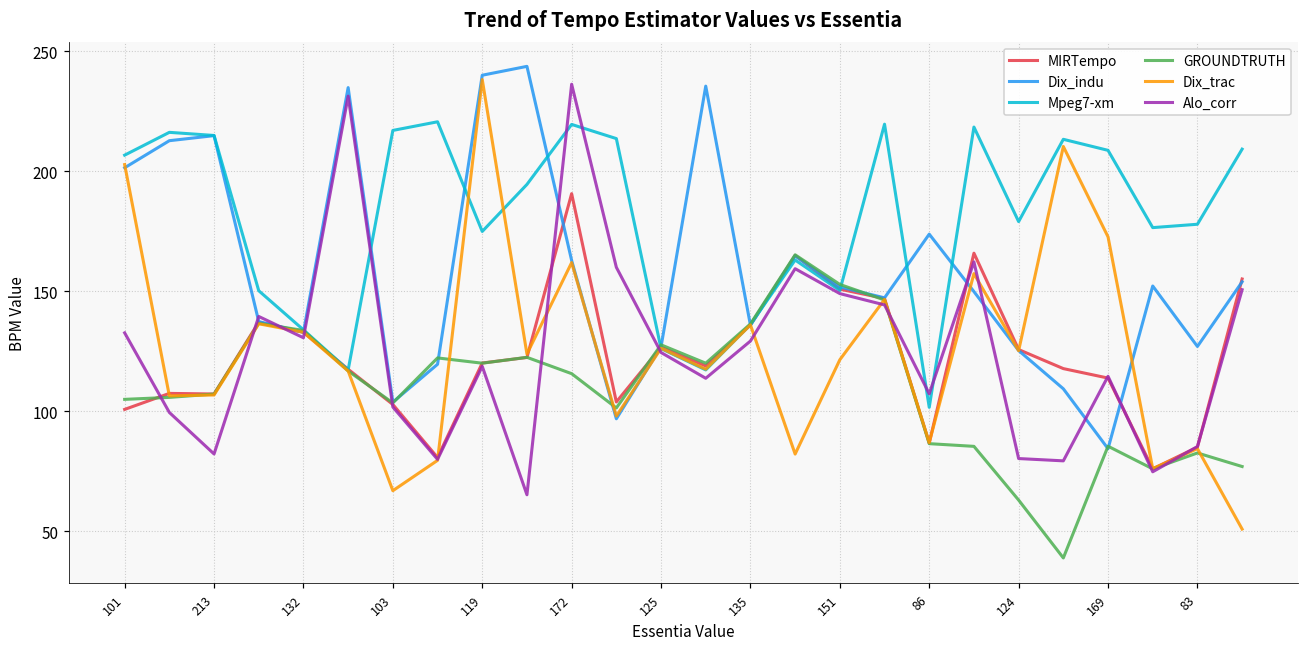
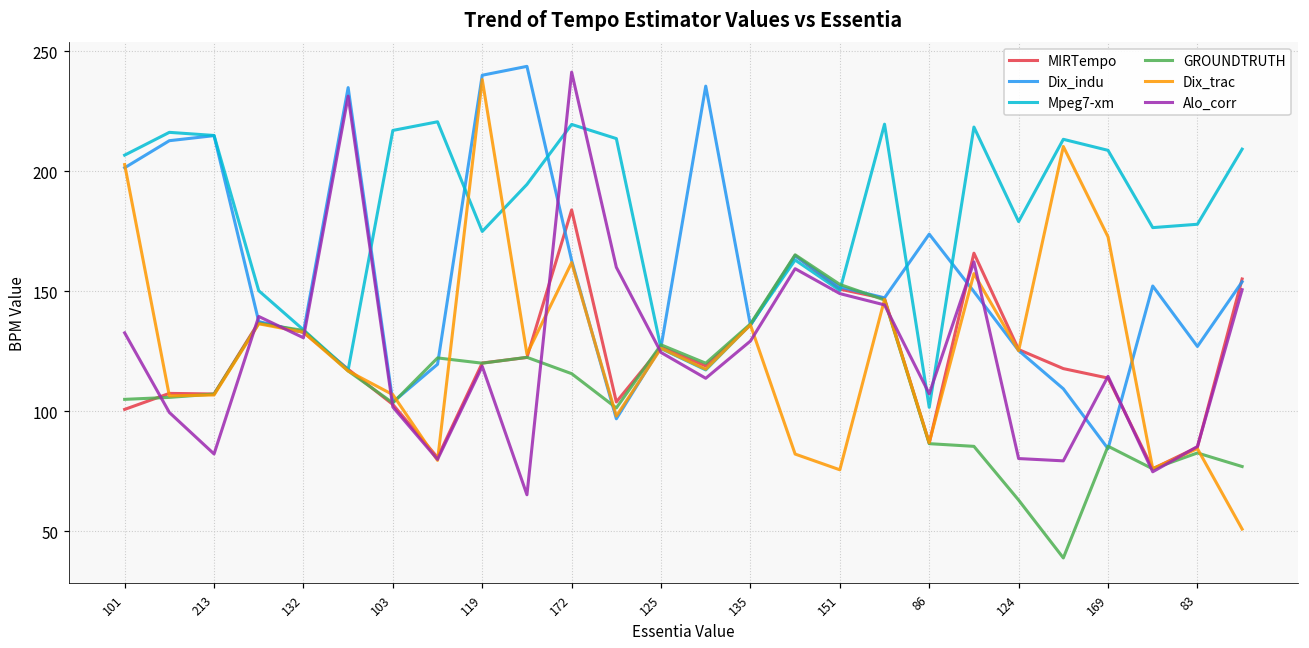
Dix_trac, 103: 67 -> 107
MIRTempo, 172: 191 -> 184
Alo_corr, 172: 236 -> 241
Dix_trac, 151: 121 -> 76
